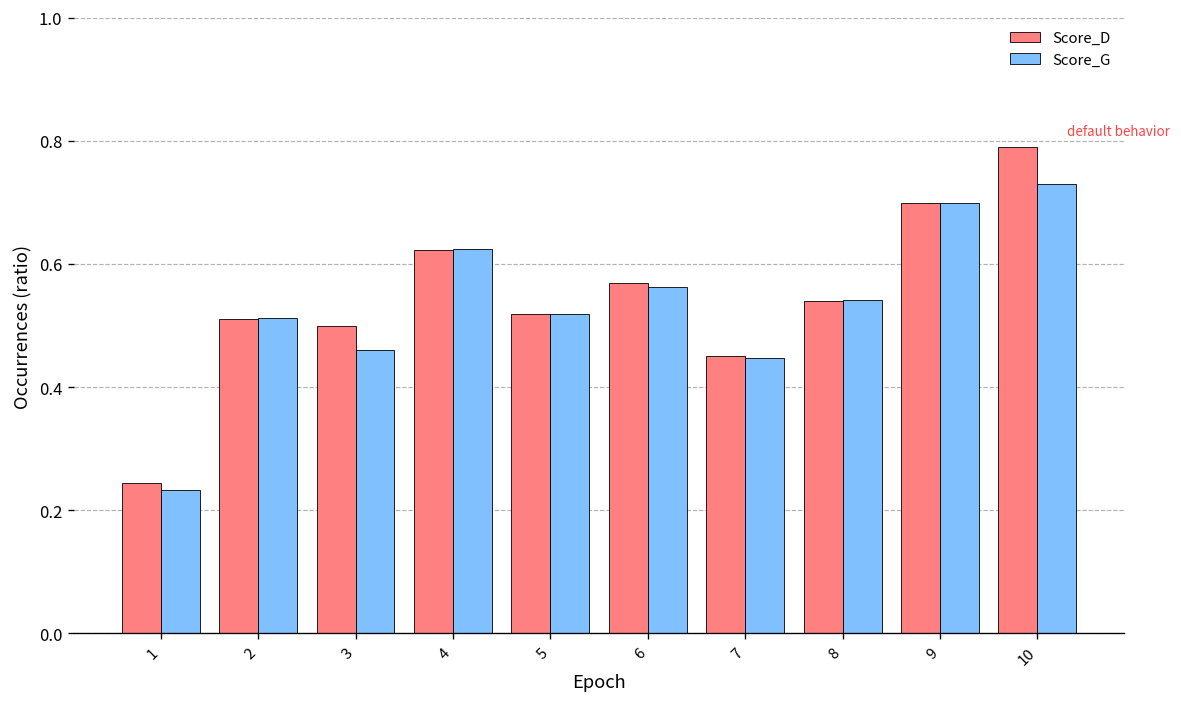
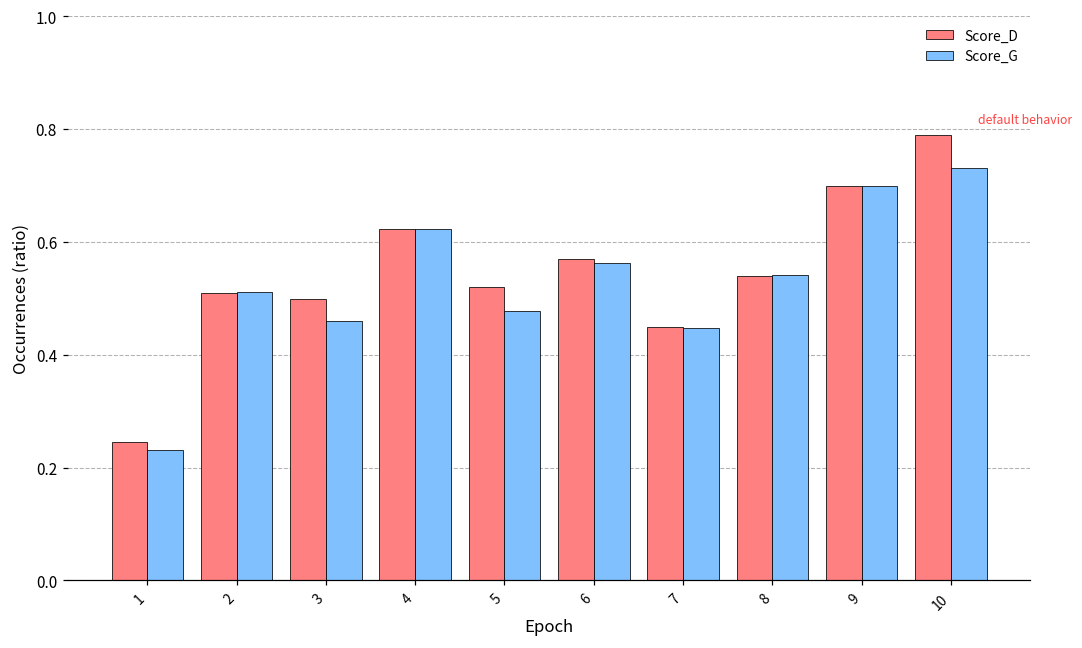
Score_G, 5: 0.52 -> 0.48
